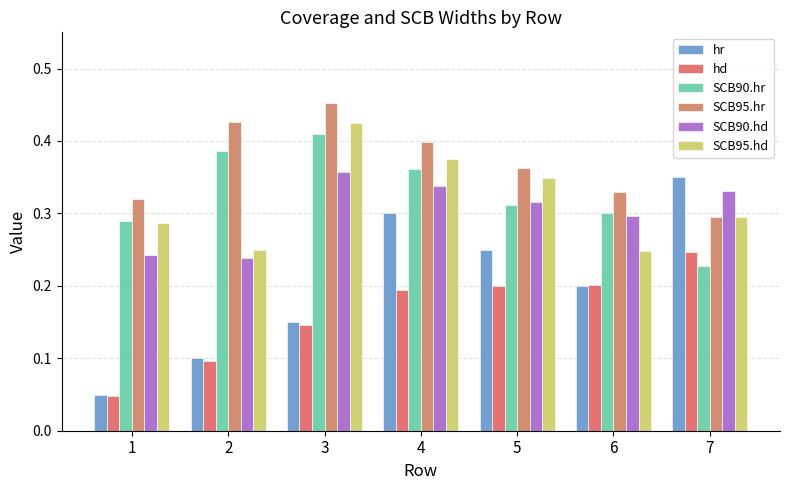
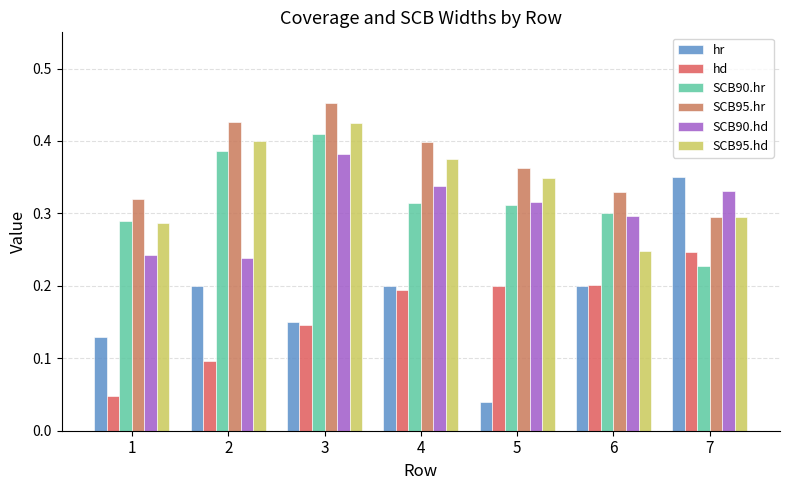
hr, 1: 0.05 -> 0.13
hr, 2: 0.1 -> 0.2
SCB95.hd, 2: 0.25 -> 0.40
SCB90.hd, 3: 0.36 -> 0.38
hr, 4: 0.3 -> 0.2
SCB90.hr, 4: 0.36 -> 0.31
hr, 5: 0.25 -> 0.04
